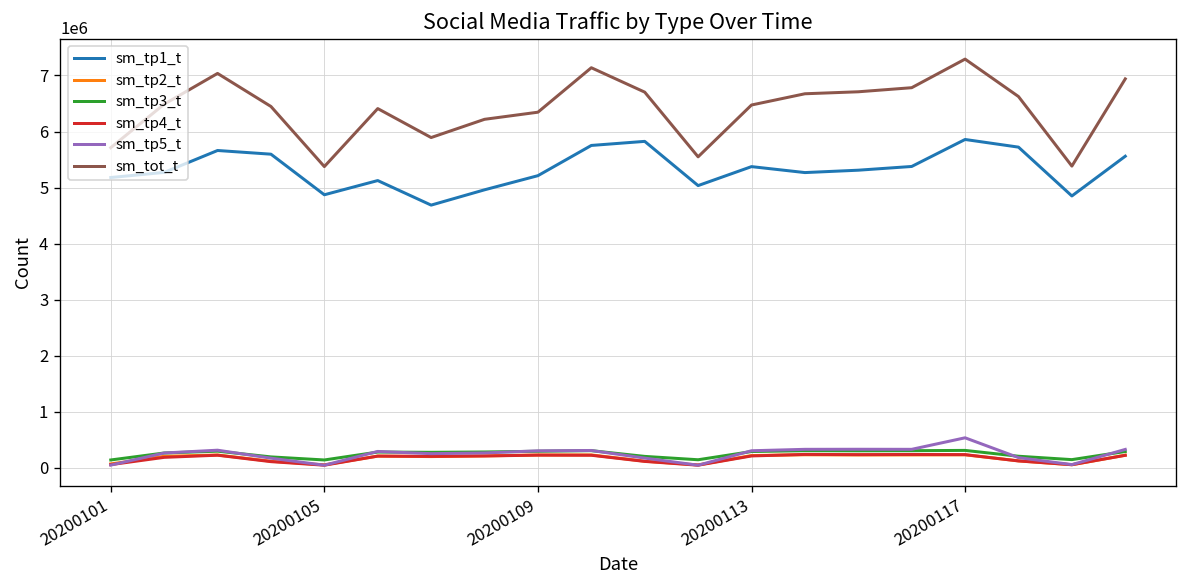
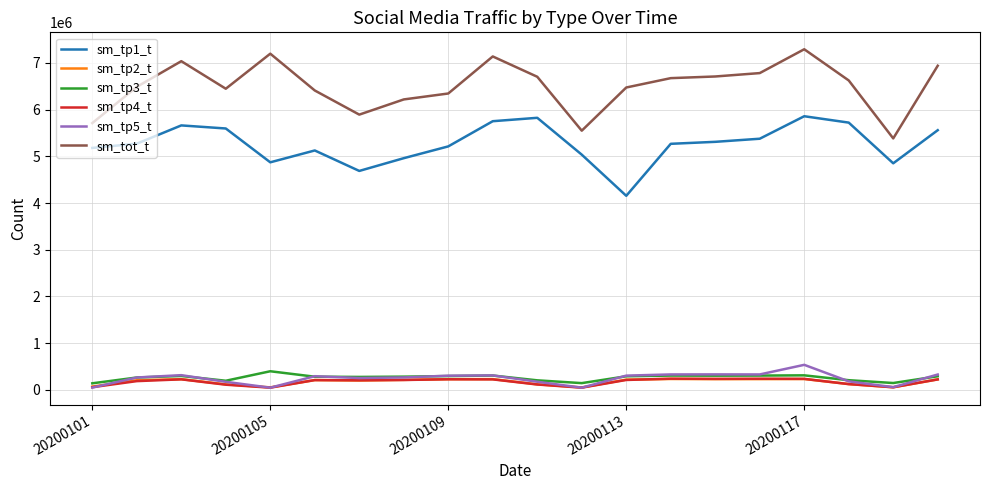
sm_tp3_t, 20200105: 100000 -> 400000
sm_tot_t, 20200105: 5400000 -> 7200000
sm_tp1_t, 20200113: 5400000 -> 4200000
